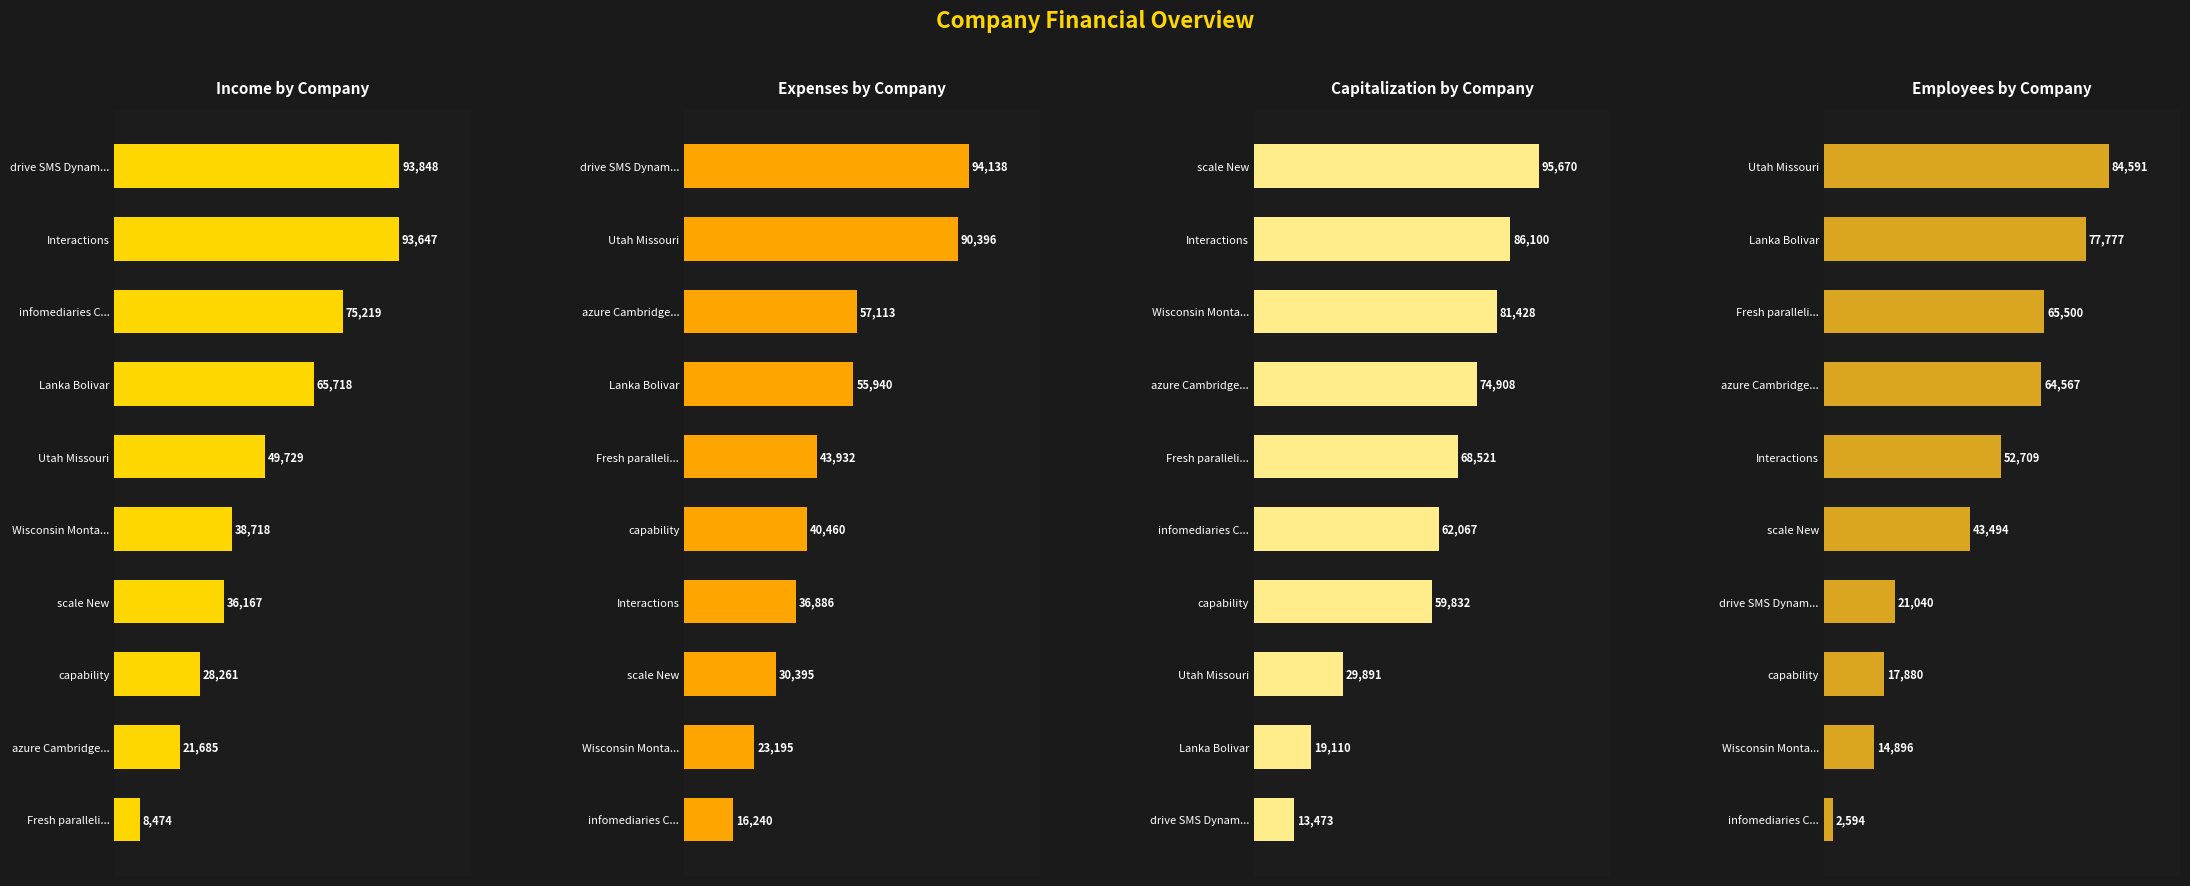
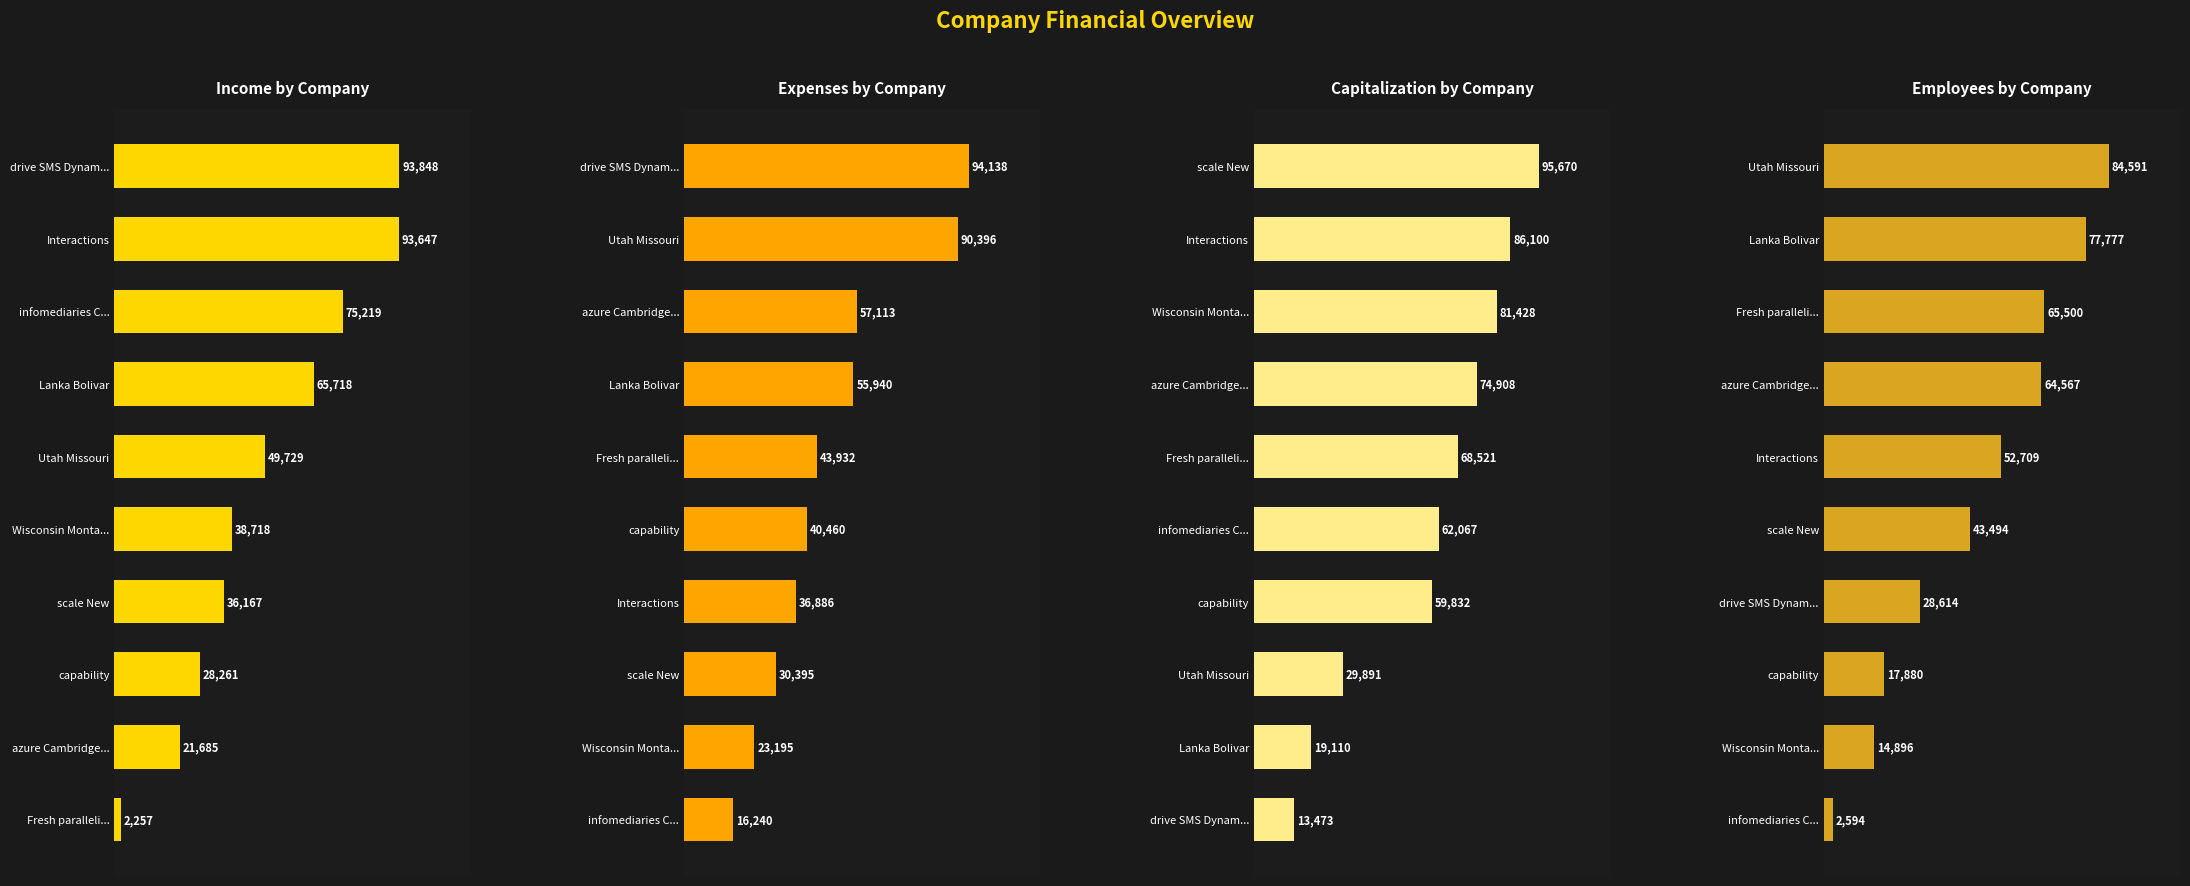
Income by Company, Fresh paralleli...: 8,474 -> 2,257
Employees by Company, drive SMS Dynam...: 21,040 -> 28,614
